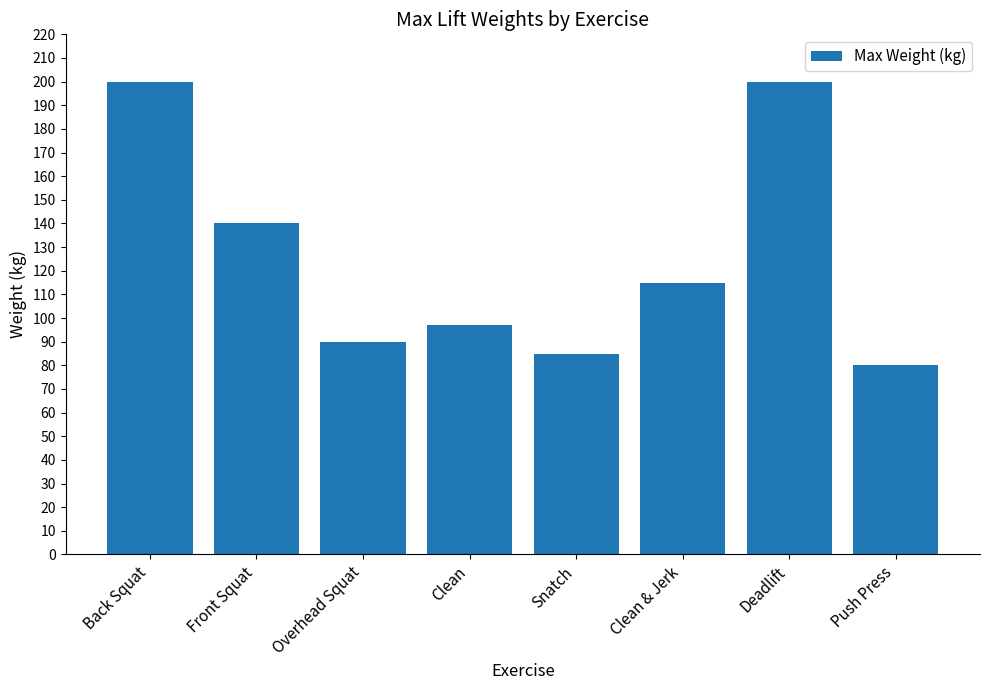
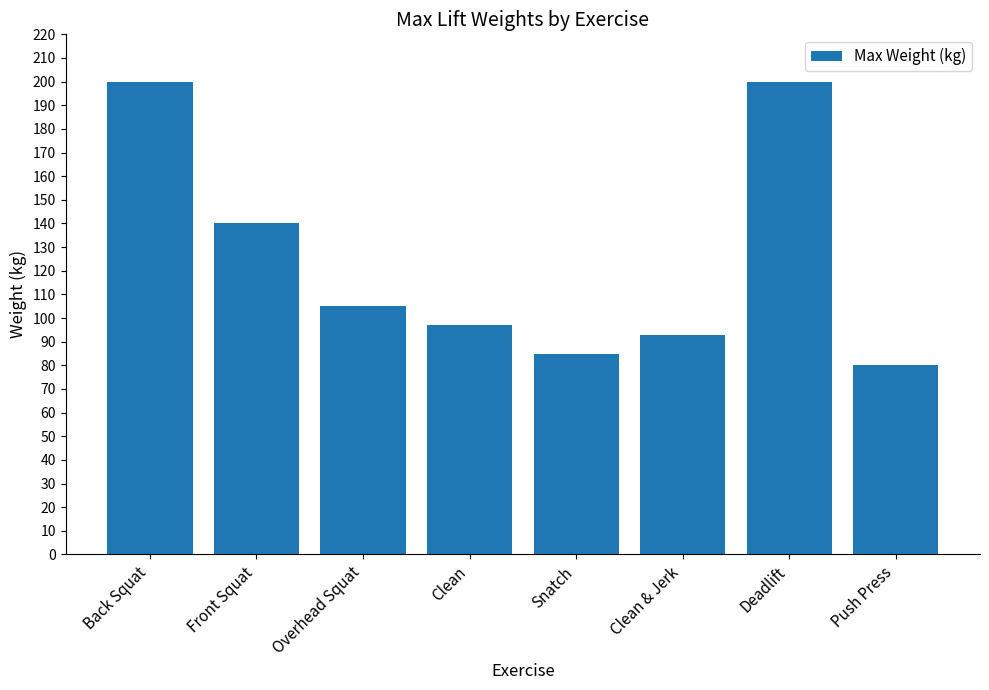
Overhead Squat: 90 -> 105
Clean & Jerk: 115 -> 93
